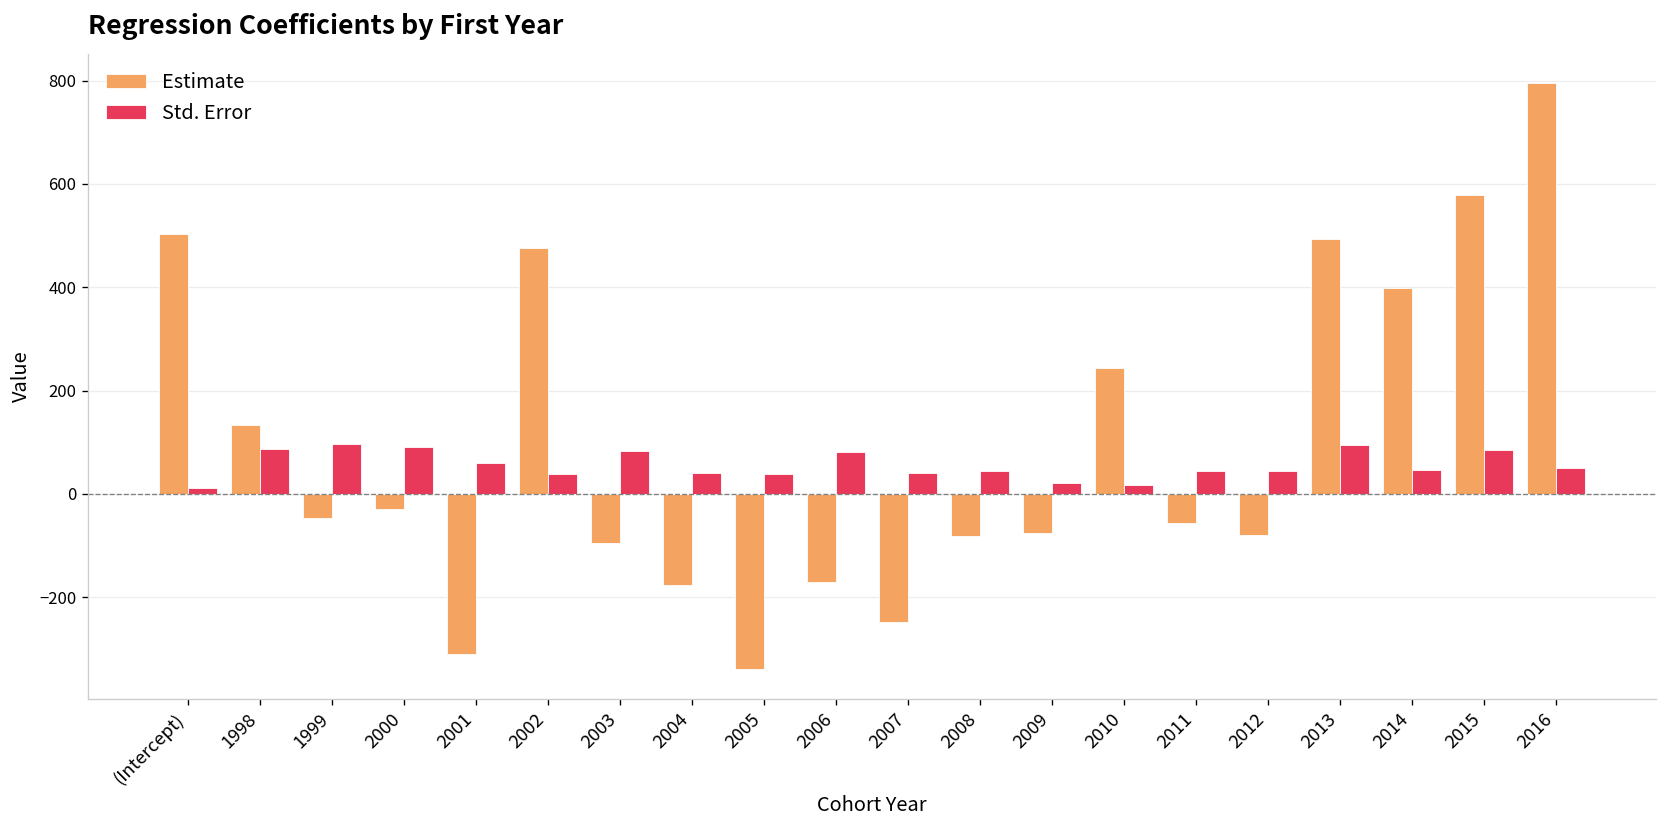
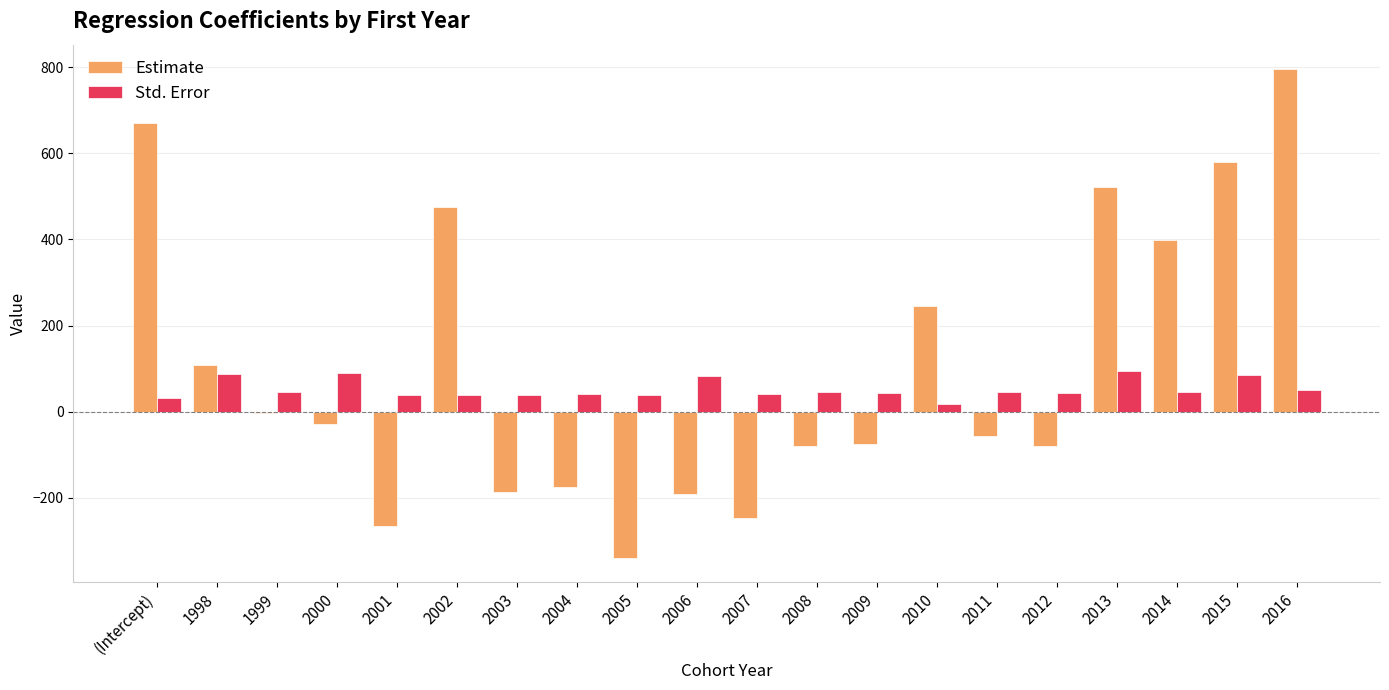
Estimate, (Intercept): 500 -> 670
Std. Error, (Intercept): 10 -> 30
Estimate, 1998: 130 -> 110
Estimate, 1999: -50 -> 0
Std. Error, 1999: 100 -> 50
Estimate, 2001: -310 -> -270
Std. Error, 2001: 60 -> 40
Estimate, 2003: -90 -> -190
Std. Error, 2003: 80 -> 40
Estimate, 2006: -170 -> -190
Std. Error, 2009: 20 -> 40
Estimate, 2013: 490 -> 520
